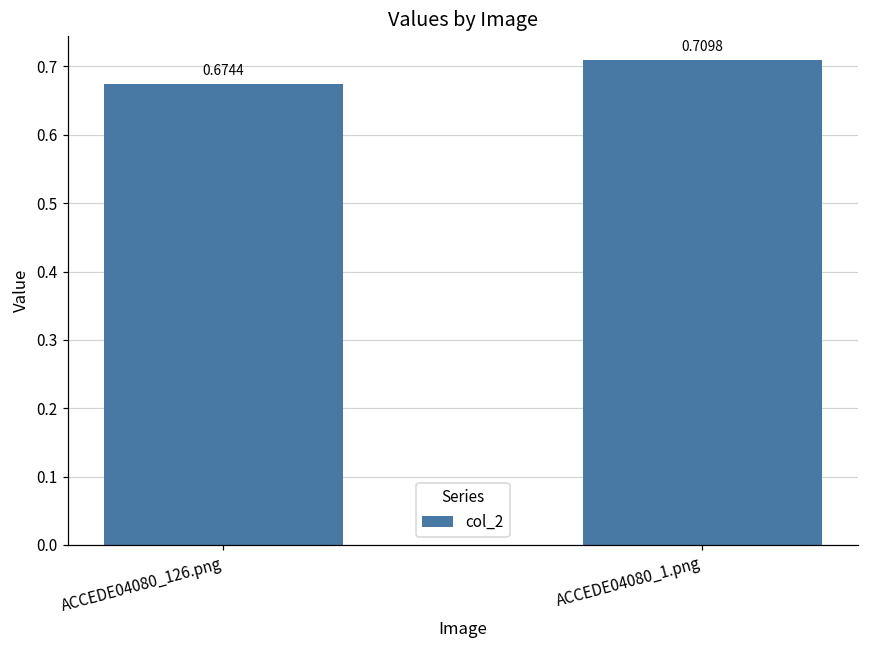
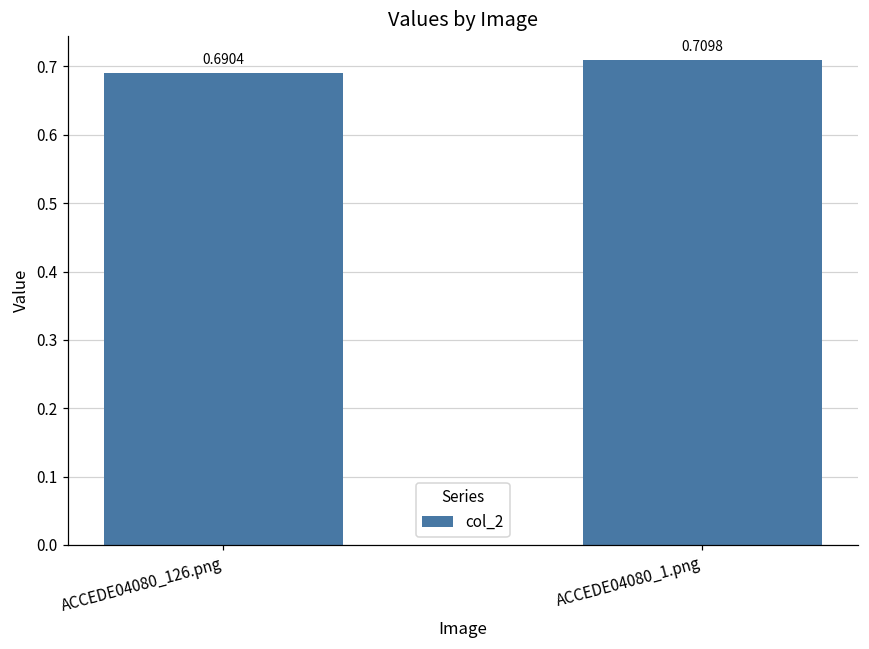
ACCEDE04080_126.png: 0.6744 -> 0.6904
